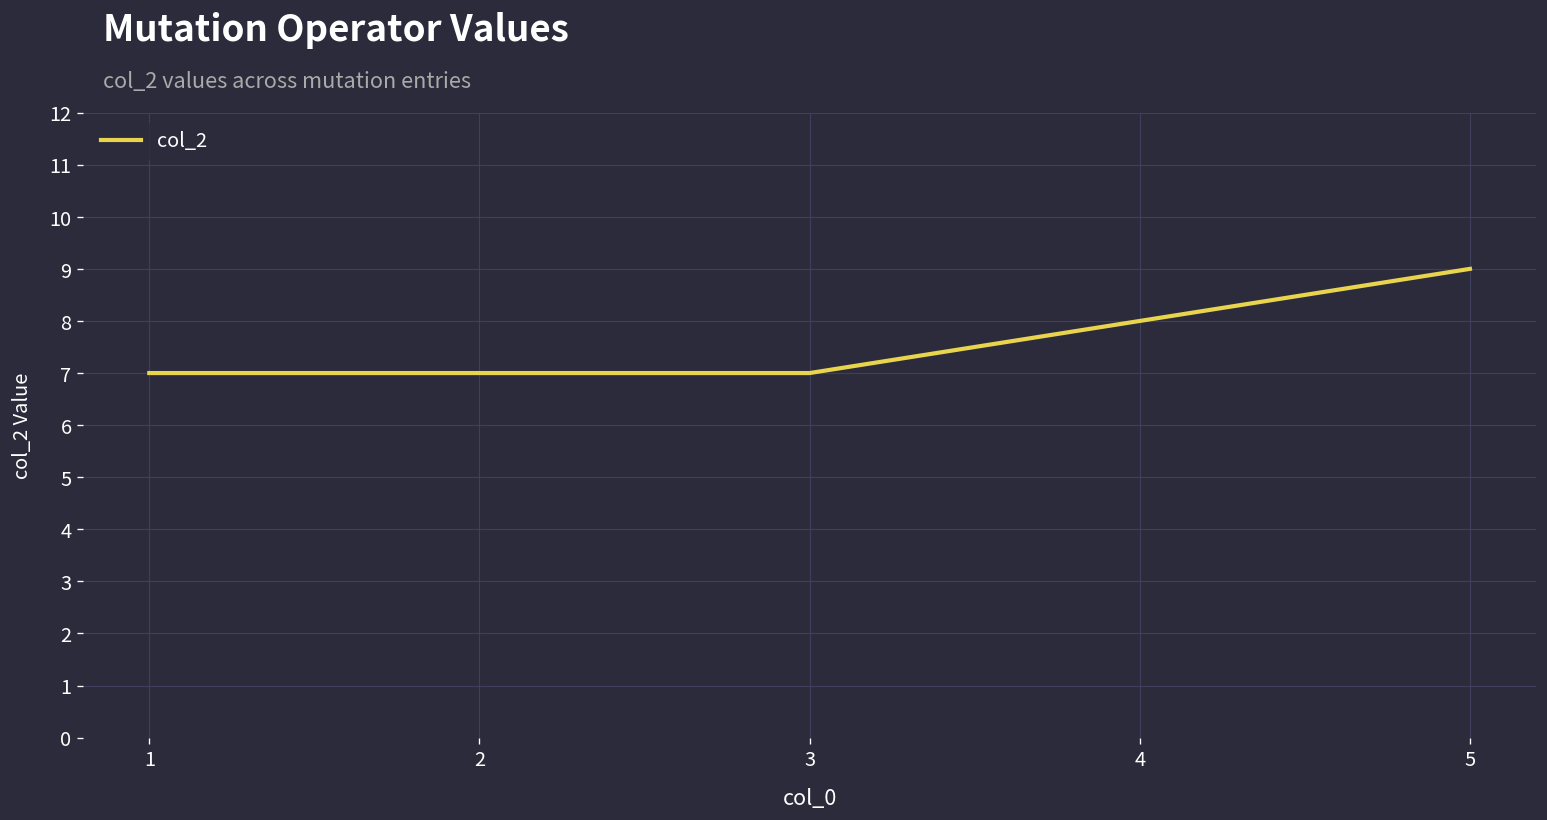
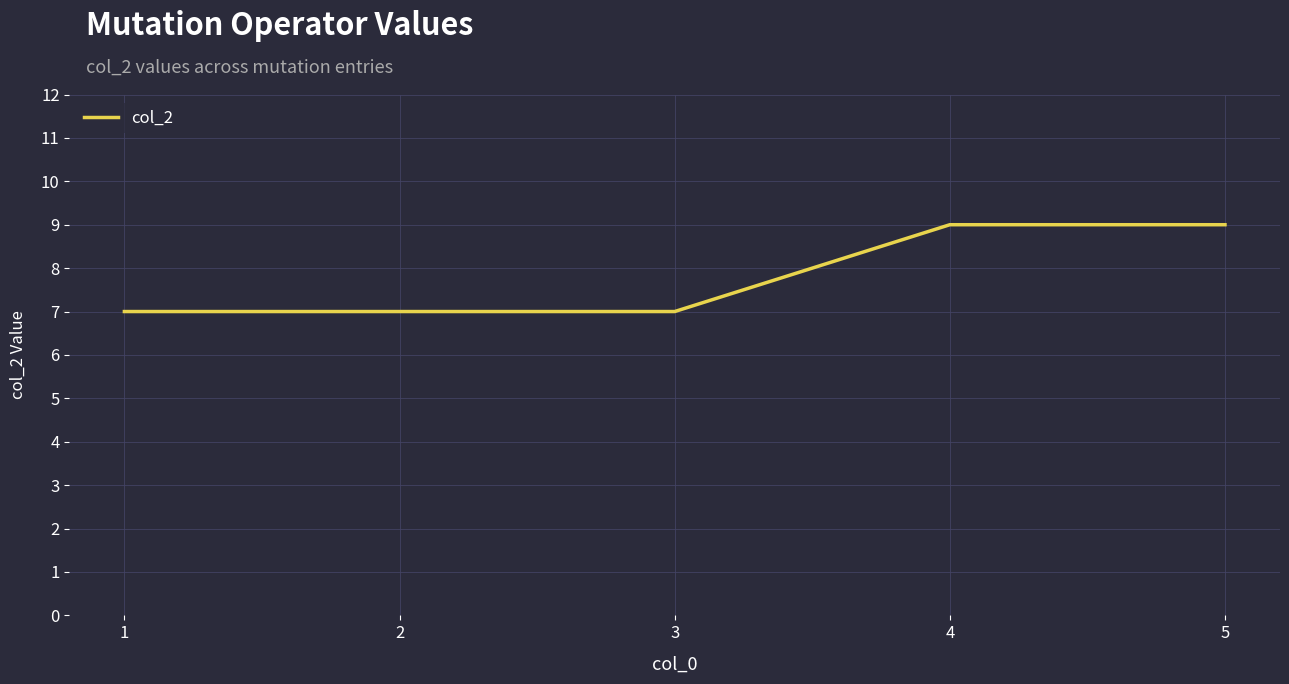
4: 8 -> 9
